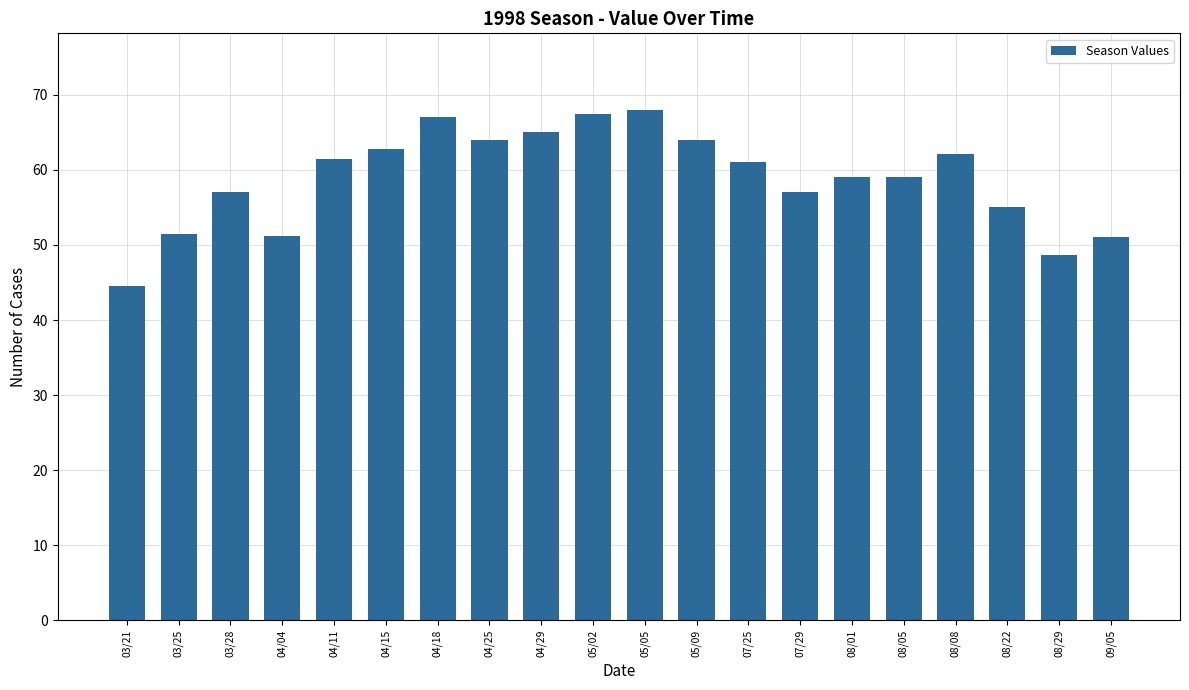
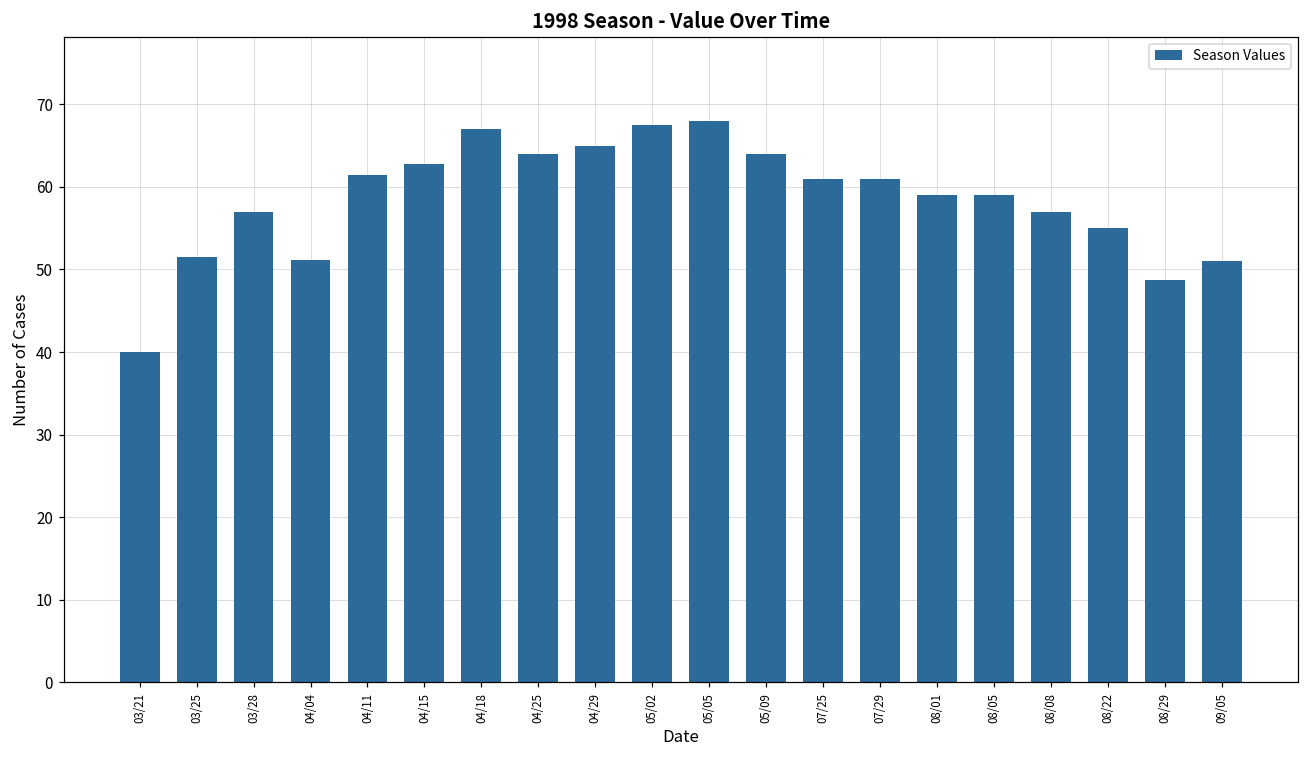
03/21: 45 -> 40
07/29: 57 -> 61
08/08: 62 -> 57
